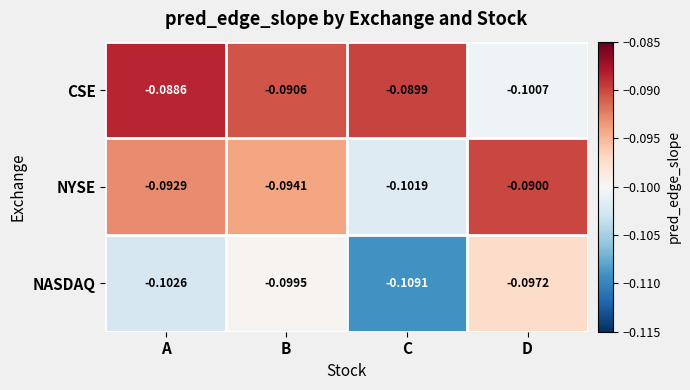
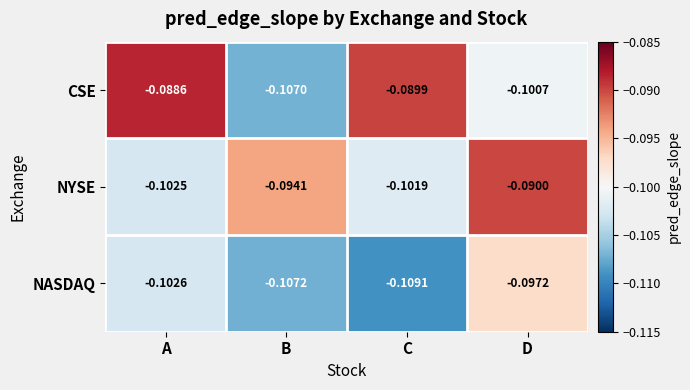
CSE, B: -0.0906 -> -0.1070
NYSE, A: -0.0929 -> -0.1025
NASDAQ, B: -0.0995 -> -0.1072
